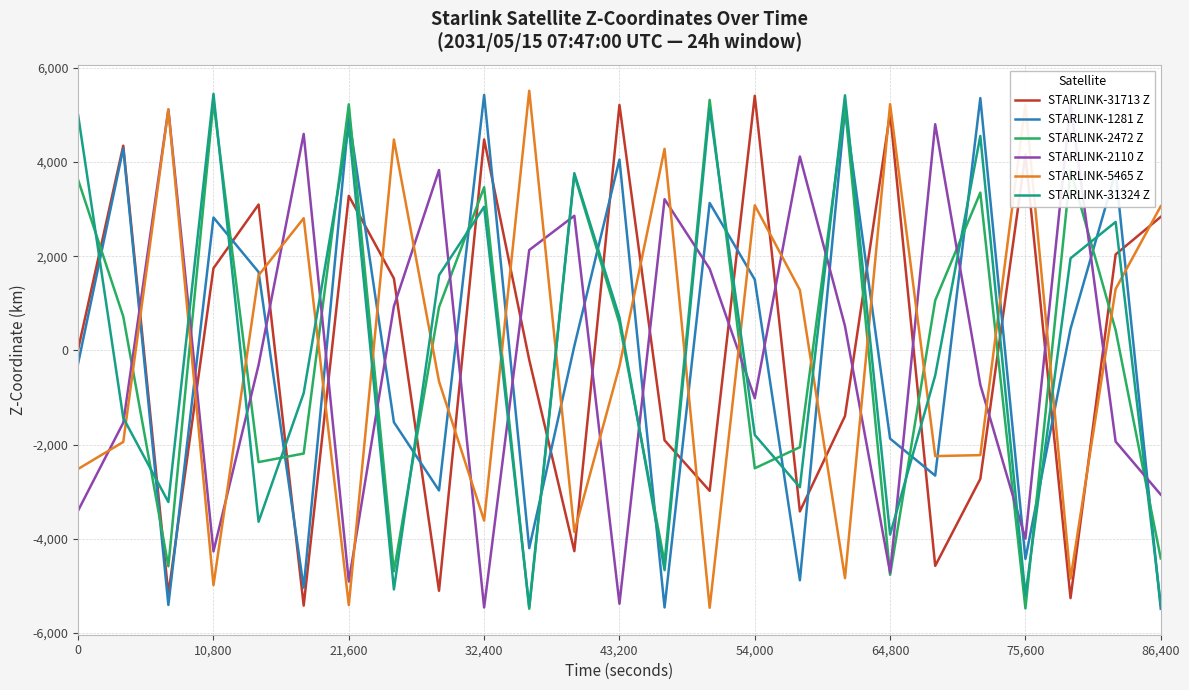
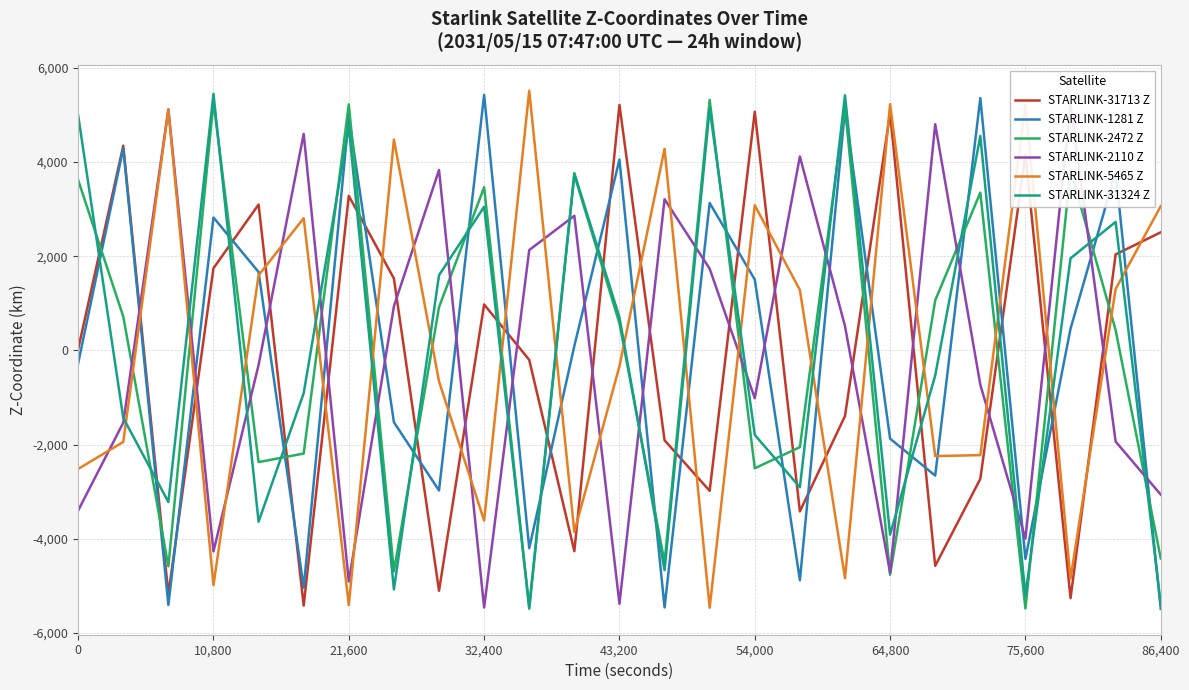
STARLINK-31713 Z, 32,400: 4,500 -> 1,000
STARLINK-31713 Z, 54,000: 5,400 -> 5,100
STARLINK-31713 Z, 86,400: 2,800 -> 2,500
